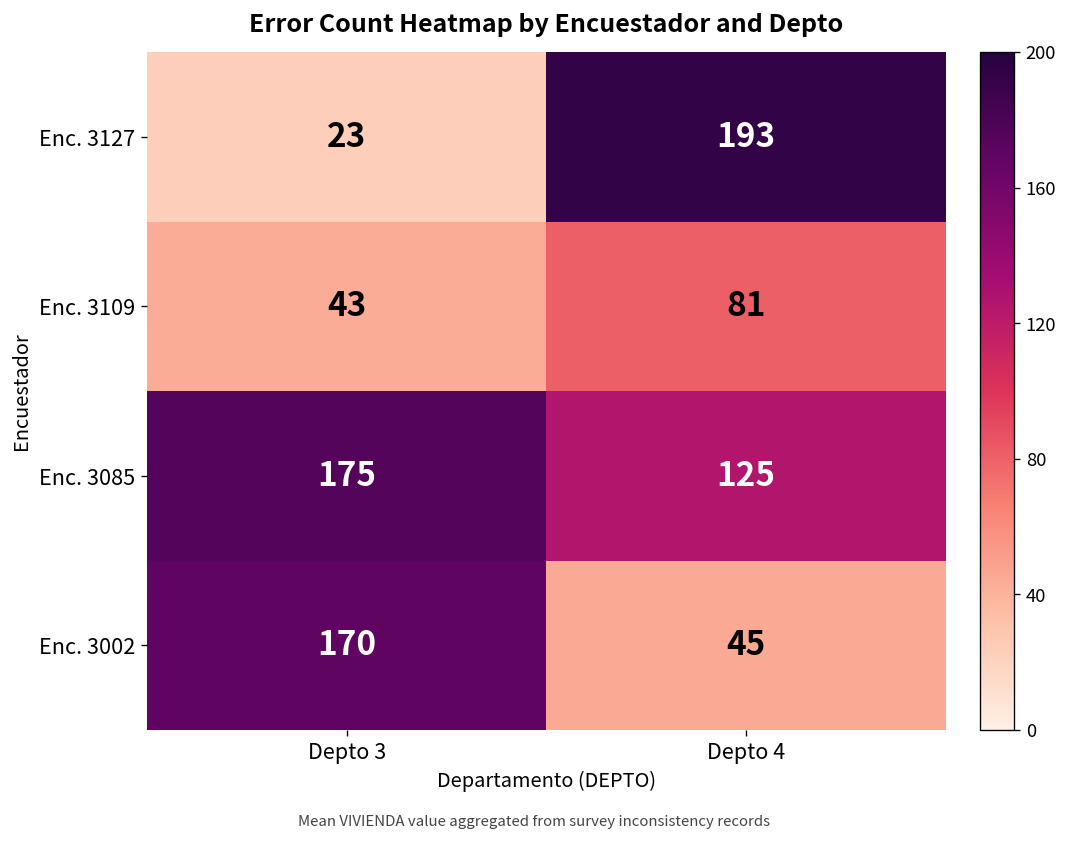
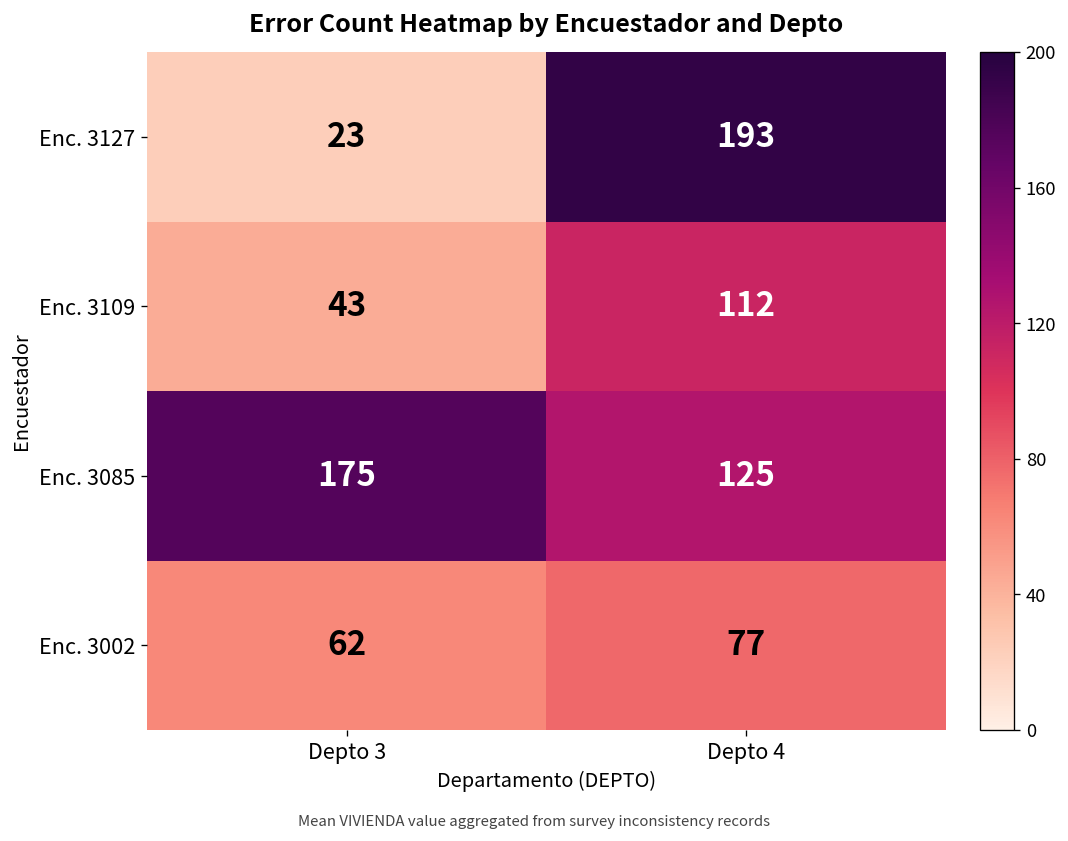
Enc. 3109, Depto 4: 81 -> 112
Enc. 3002, Depto 3: 170 -> 62
Enc. 3002, Depto 4: 45 -> 77
